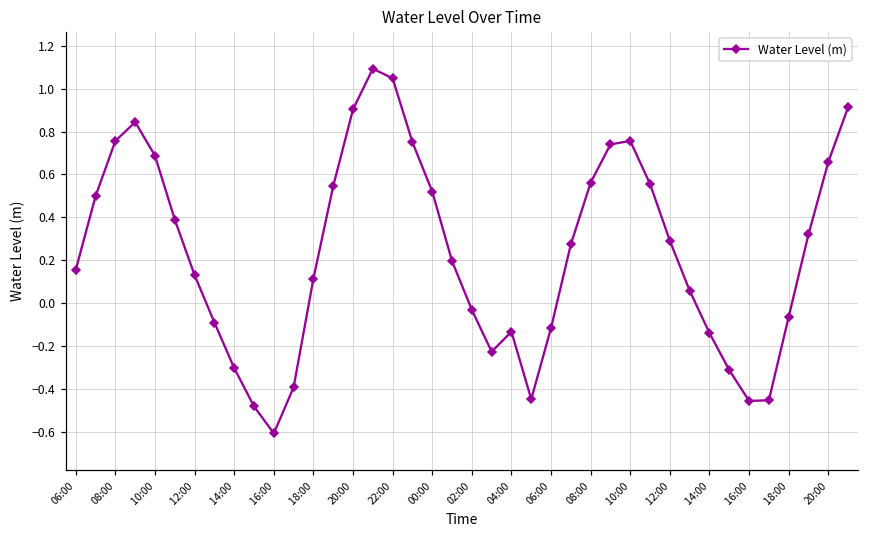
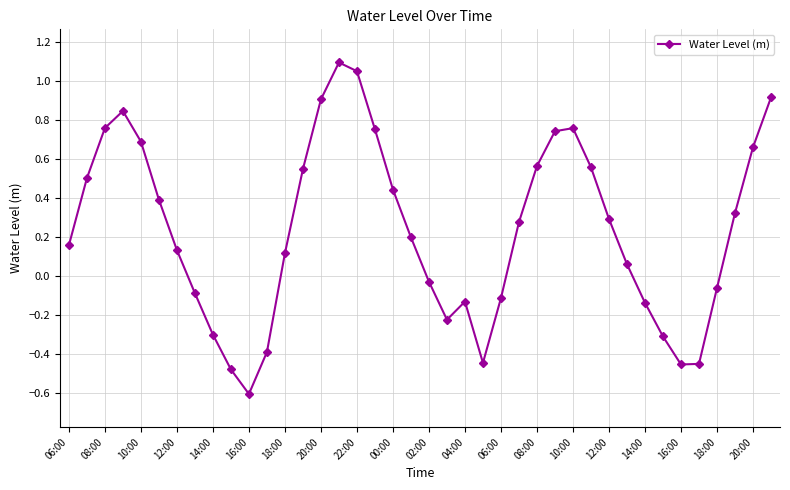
00:00: 0.52 -> 0.44
